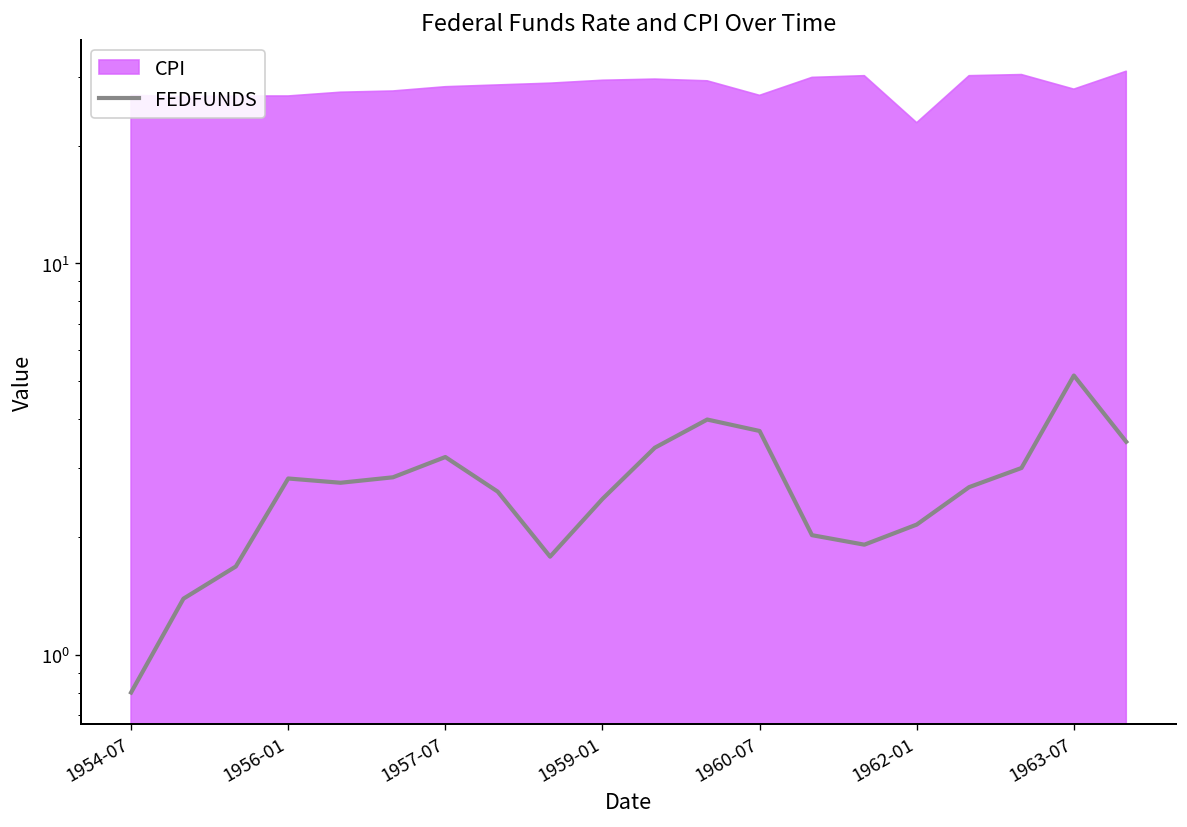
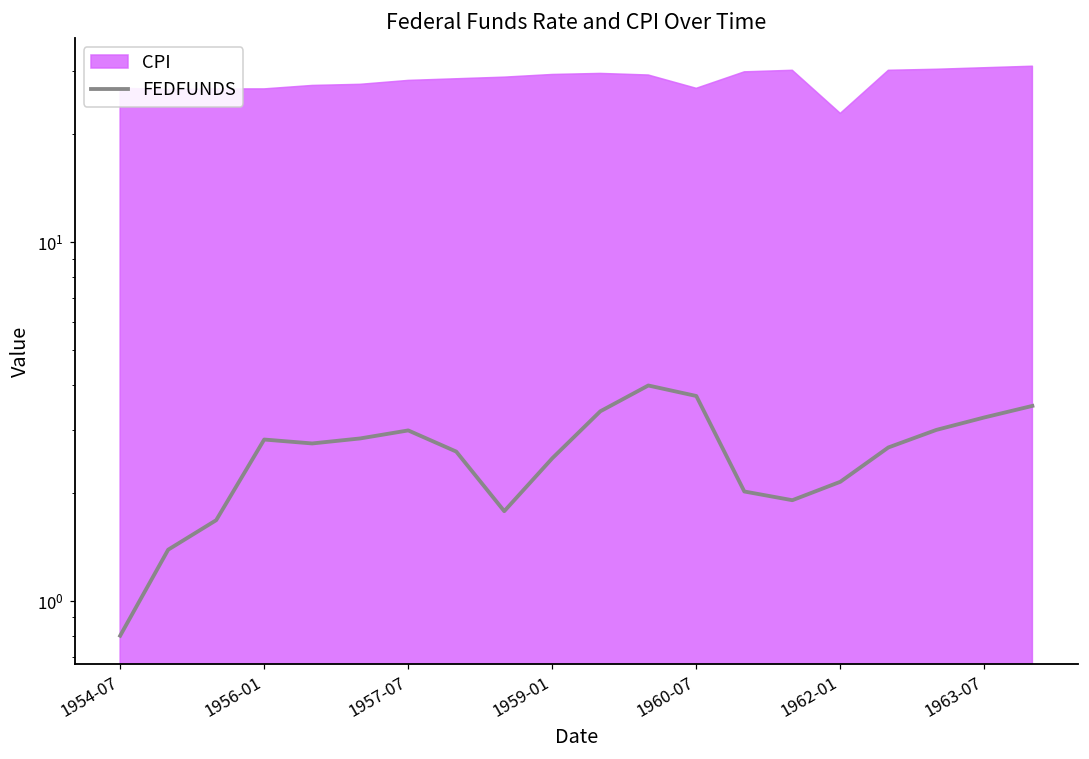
FEDFUNDS, 1957-07: 3.2 -> 3.0
FEDFUNDS, 1963-07: 5.2 -> 3.3
CPI, 1963-07: 28 -> 31
